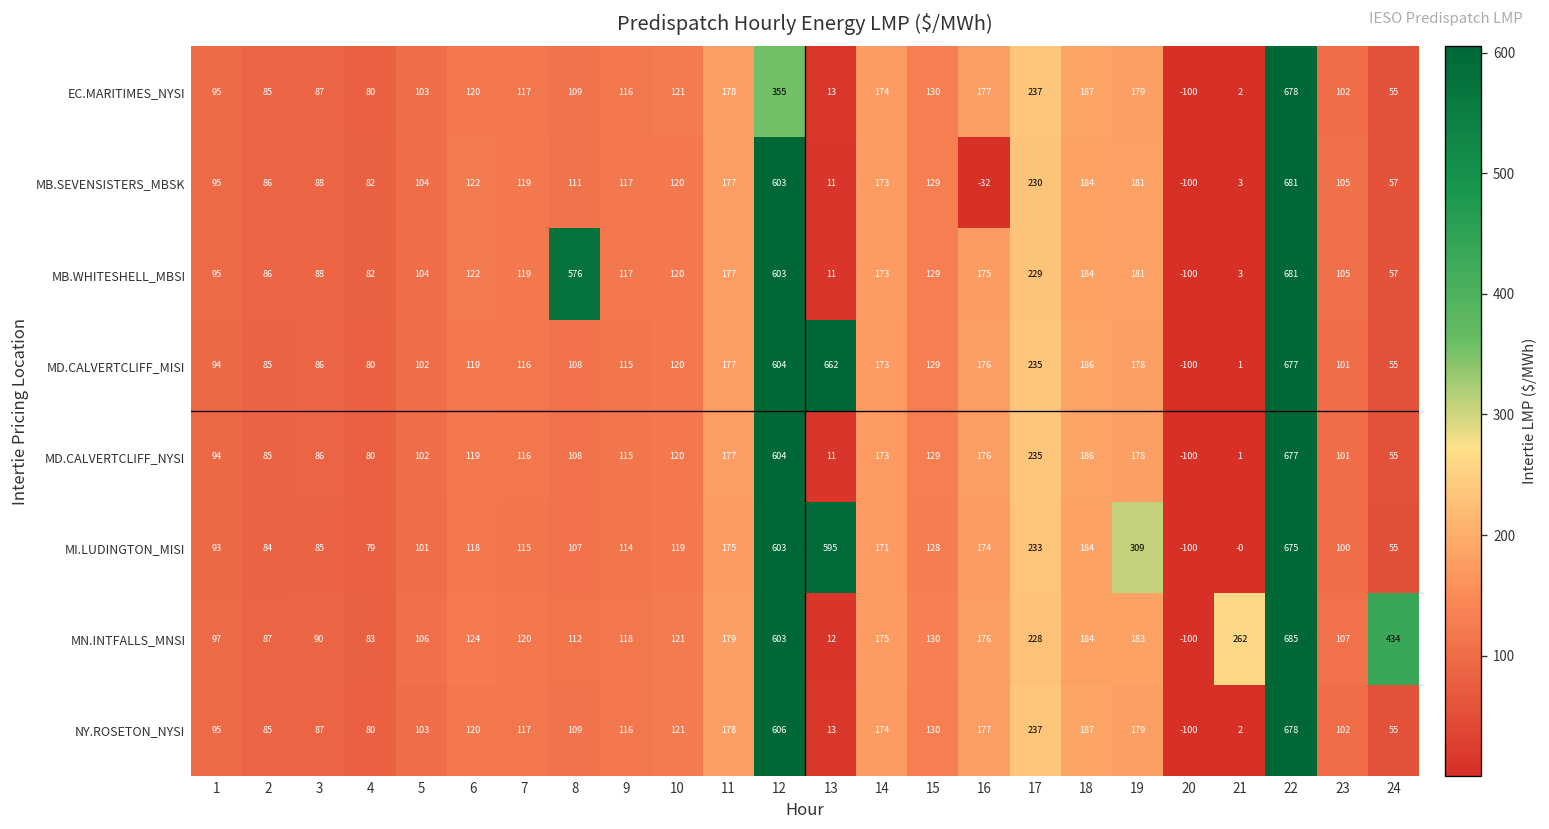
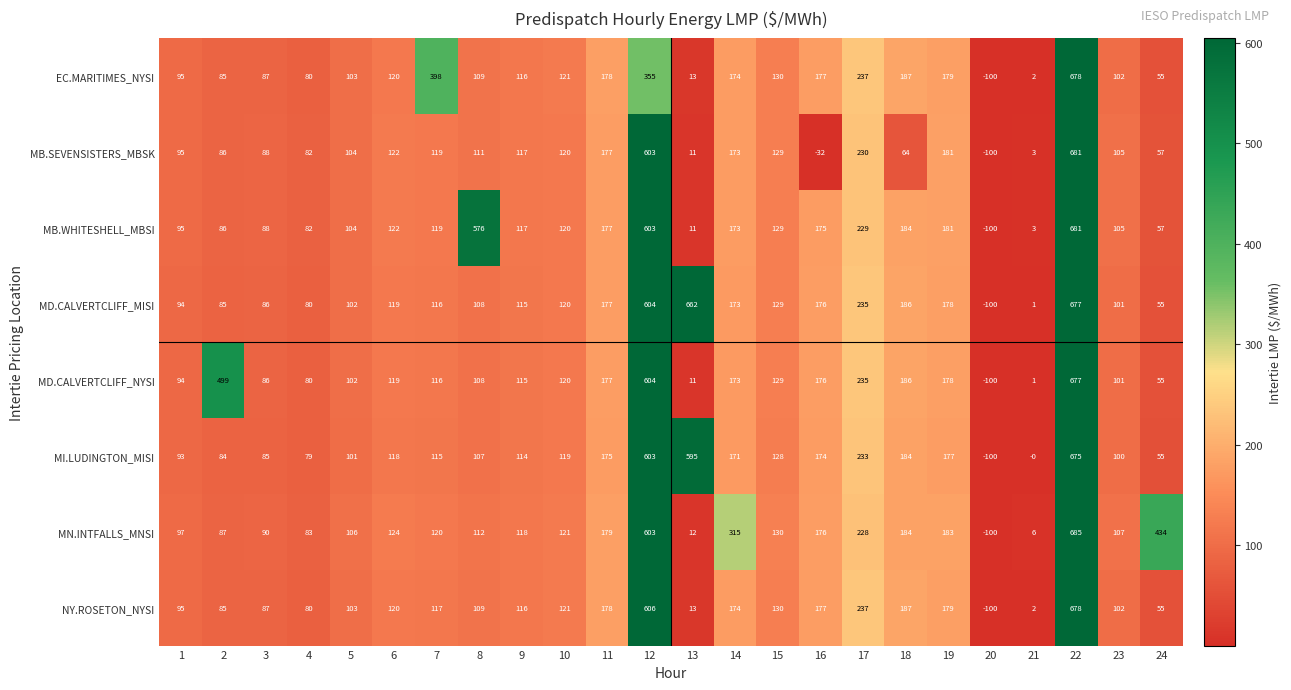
EC.MARITIMES_NYSI, 7: 117 -> 398
MB.SEVENSISTERS_MBSK, 18: 184 -> 64
MD.CALVERTCLIFF_NYSI, 2: 85 -> 499
MI.LUDINGTON_MISI, 19: 309 -> 177
MN.INTFALLS_MNSI, 14: 175 -> 315
MN.INTFALLS_MNSI, 21: 262 -> 6
